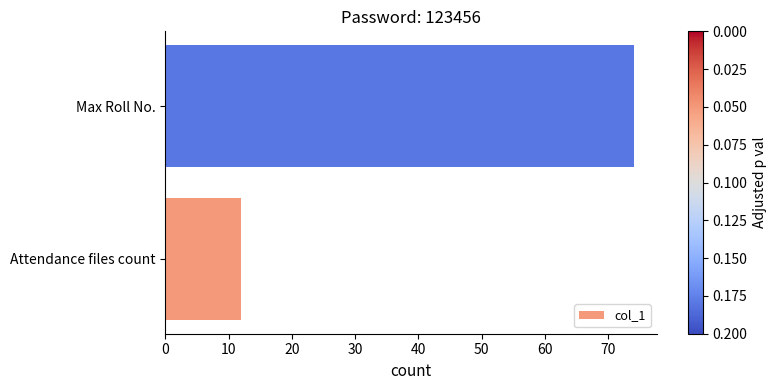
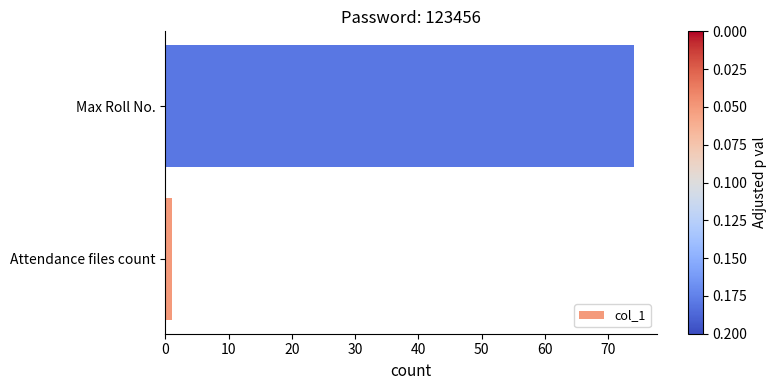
Attendance files count: 12 -> 1
